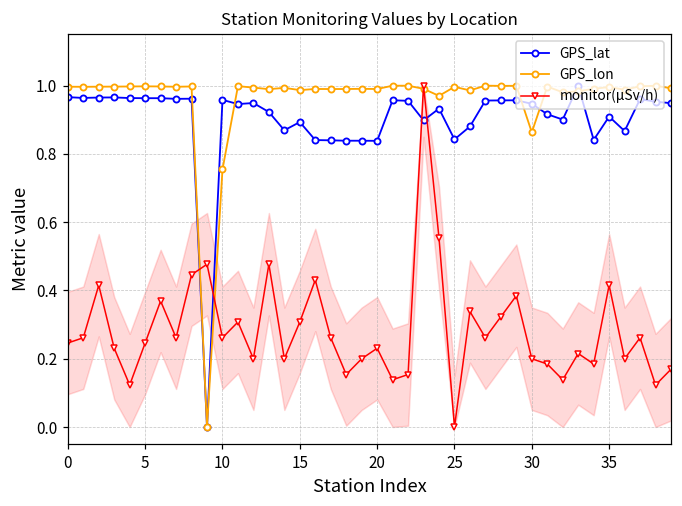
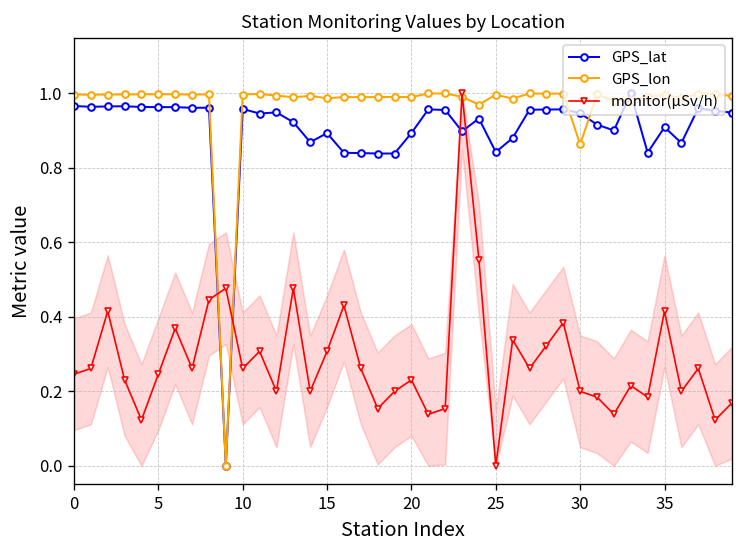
GPS_lon, 10: 0.75 -> 1.00
GPS_lat, 20: 0.84 -> 0.89
